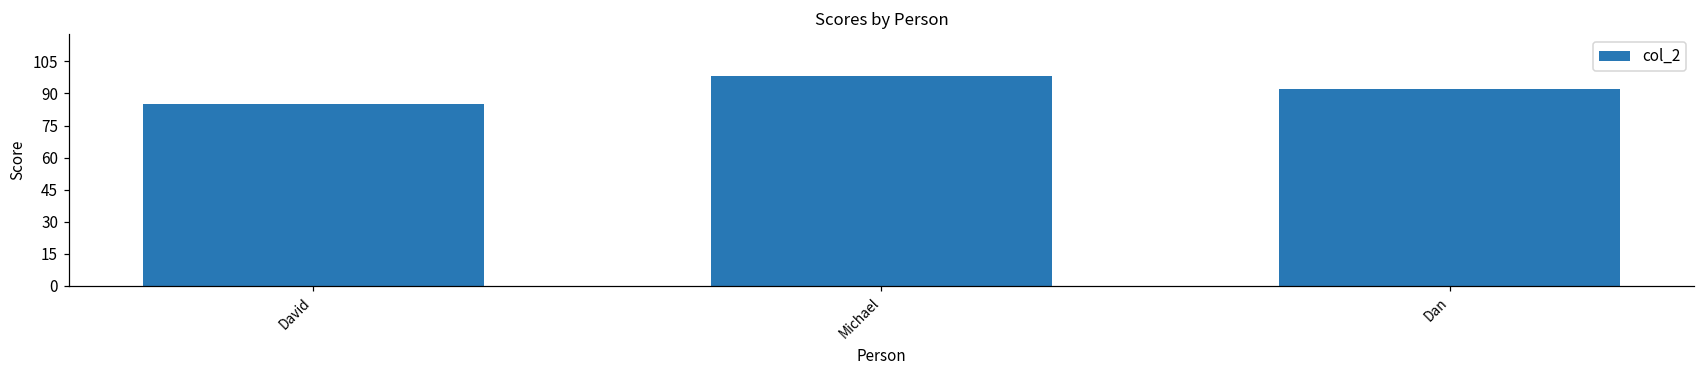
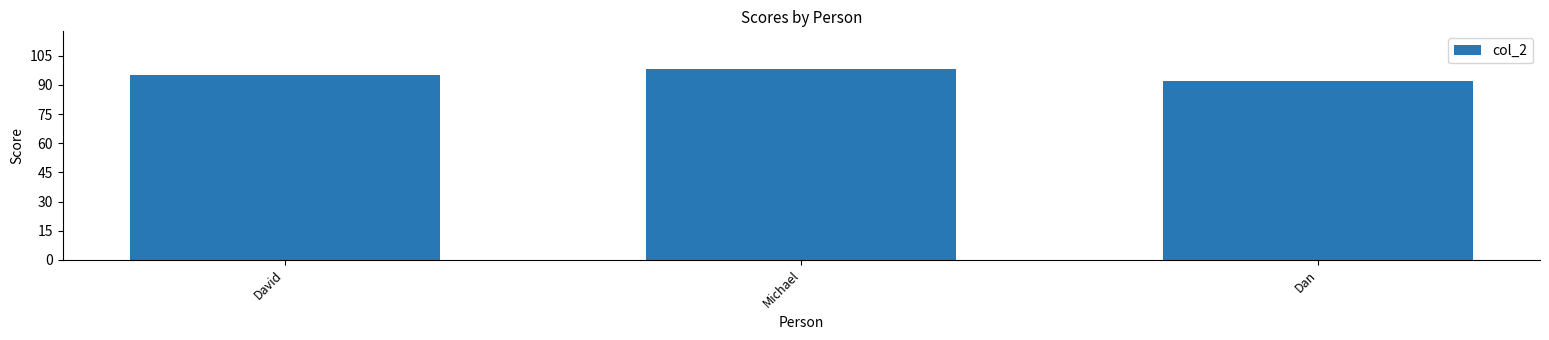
David: 85 -> 95
